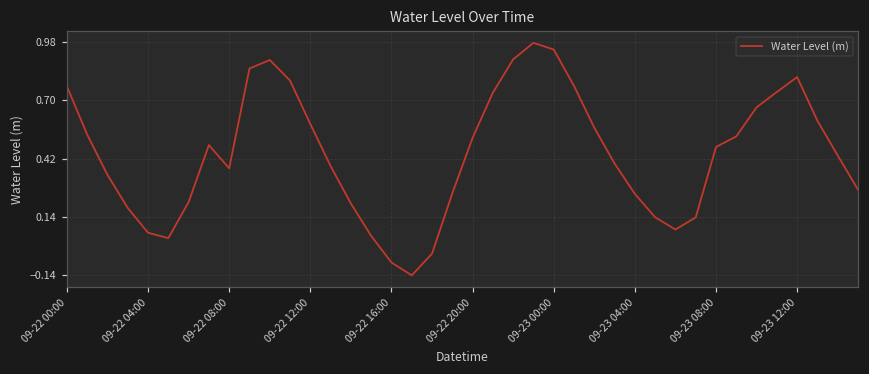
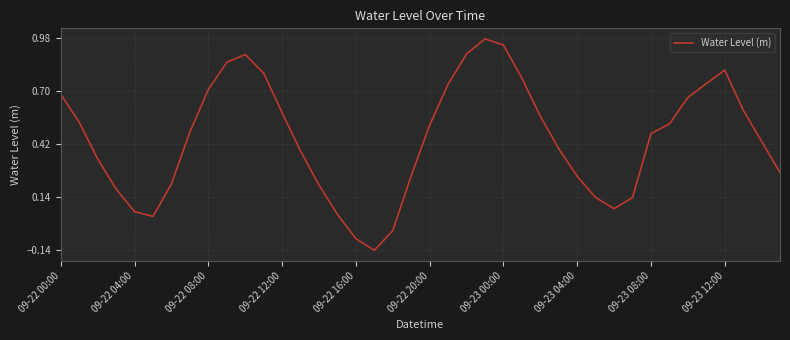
09-22 00:00: 0.77 -> 0.68
09-22 08:00: 0.37 -> 0.71
